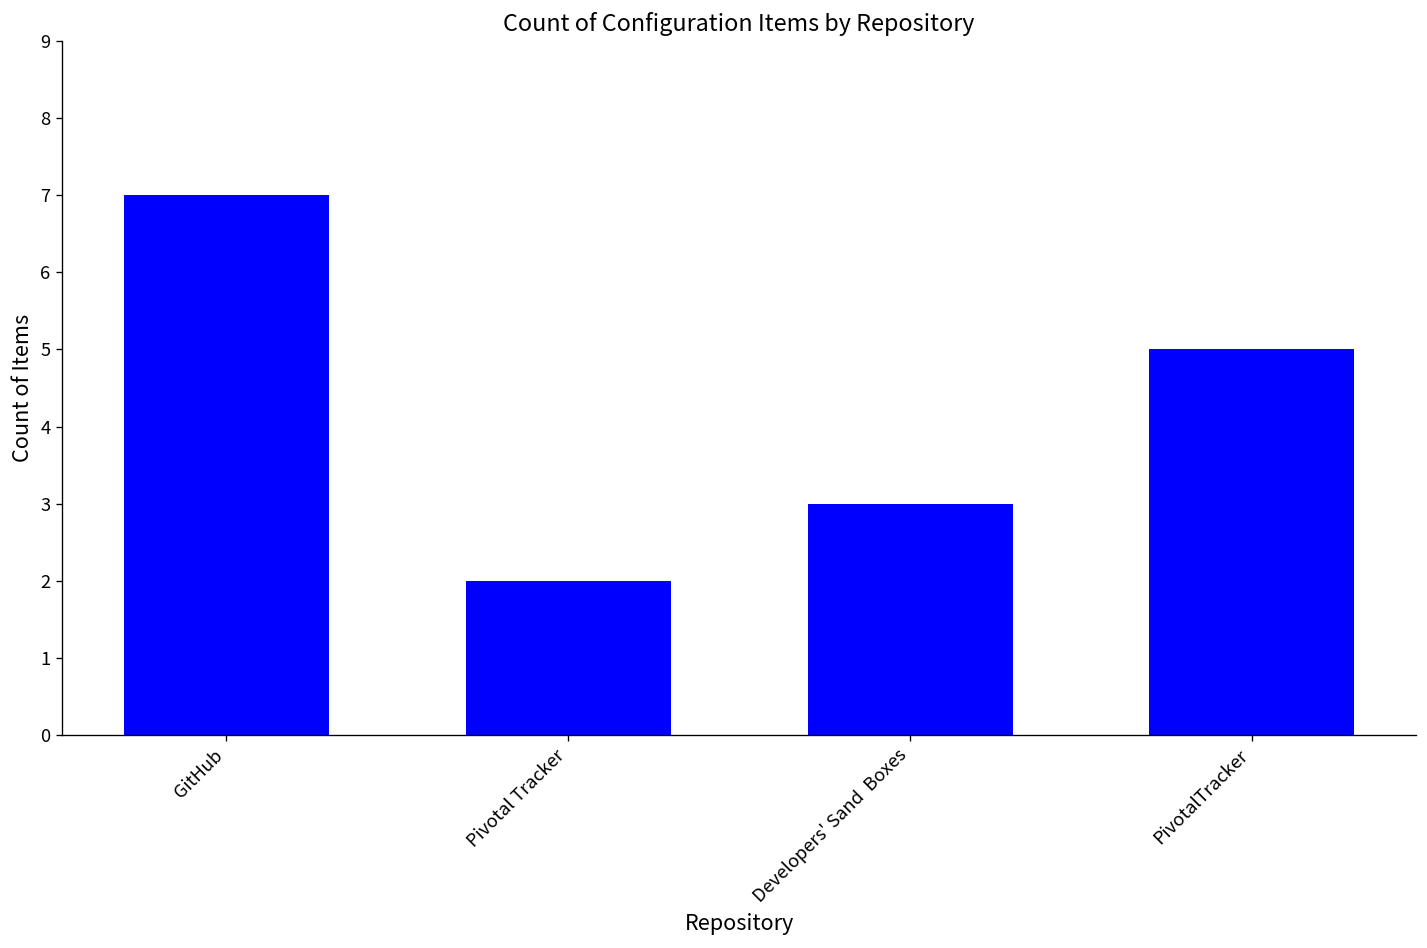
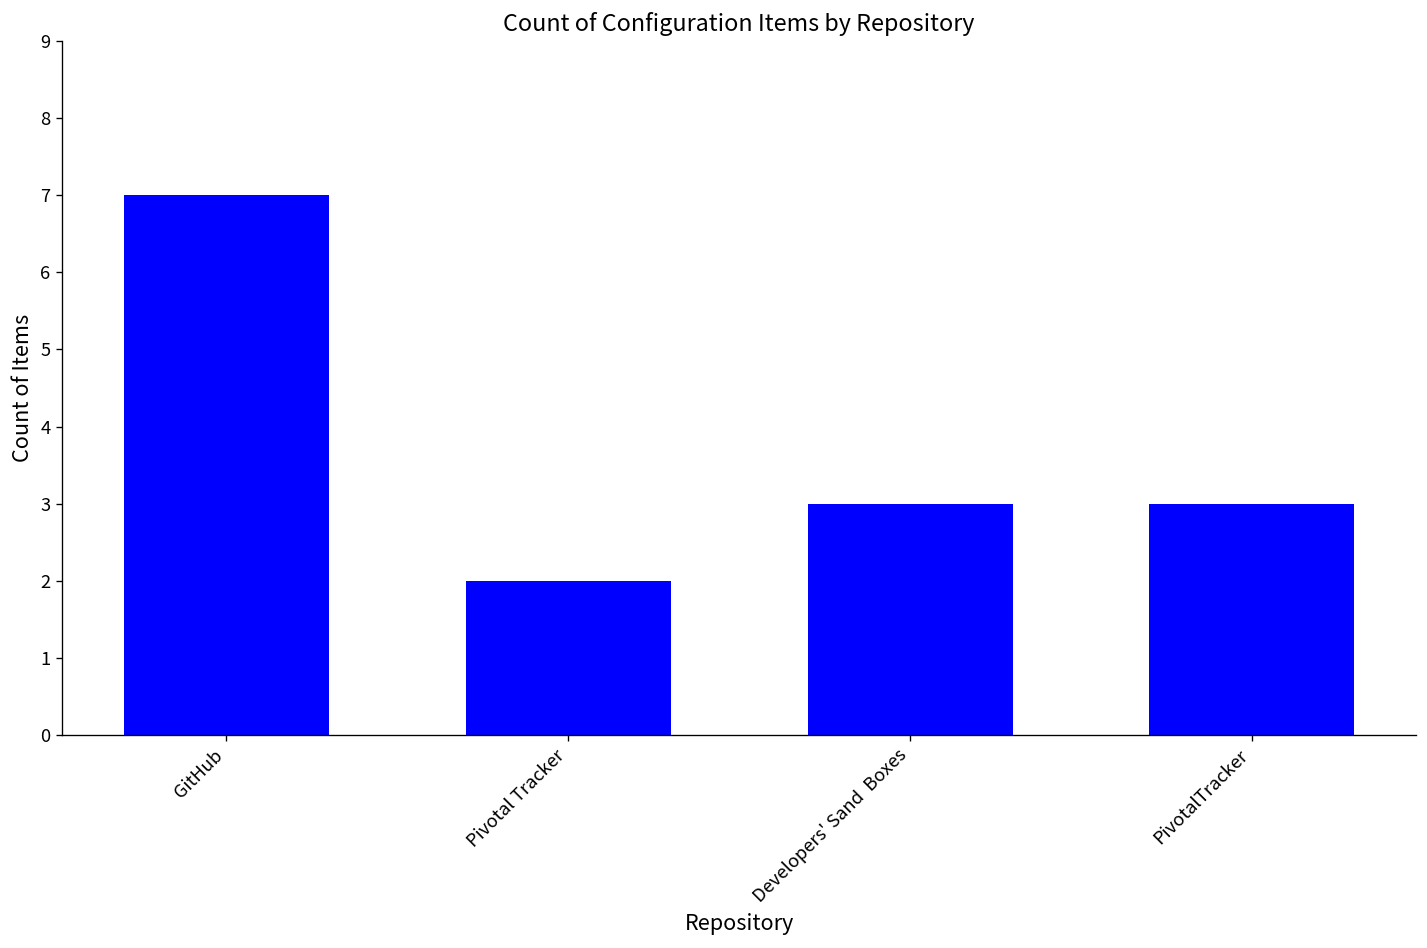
PivotalTracker: 5 -> 3
